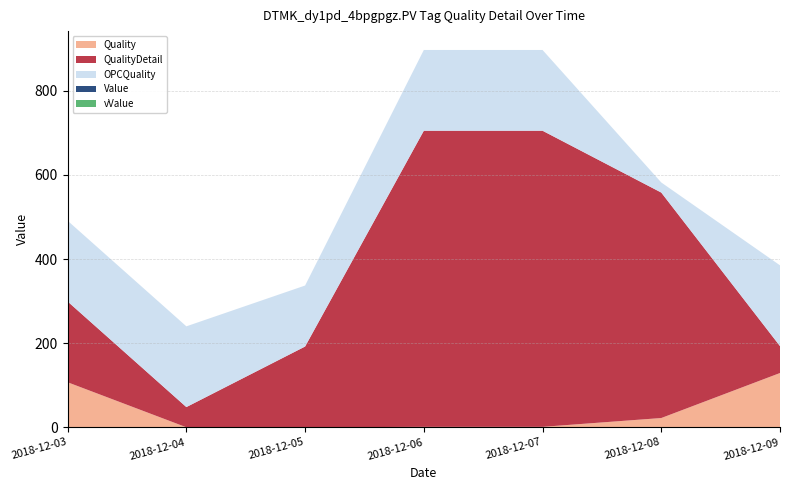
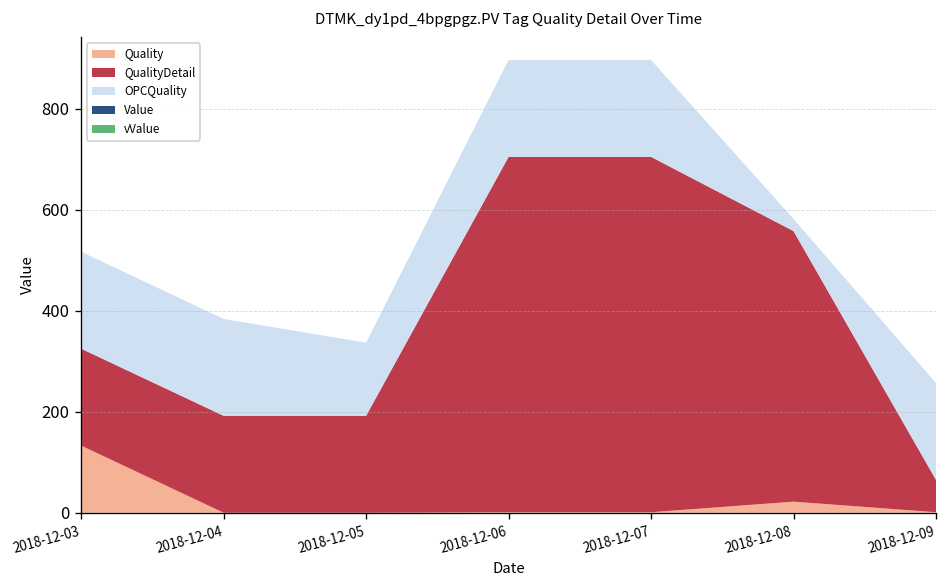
Quality, 2018-12-03: 110 -> 130
QualityDetail, 2018-12-04: 50 -> 190
Quality, 2018-12-09: 130 -> 0
